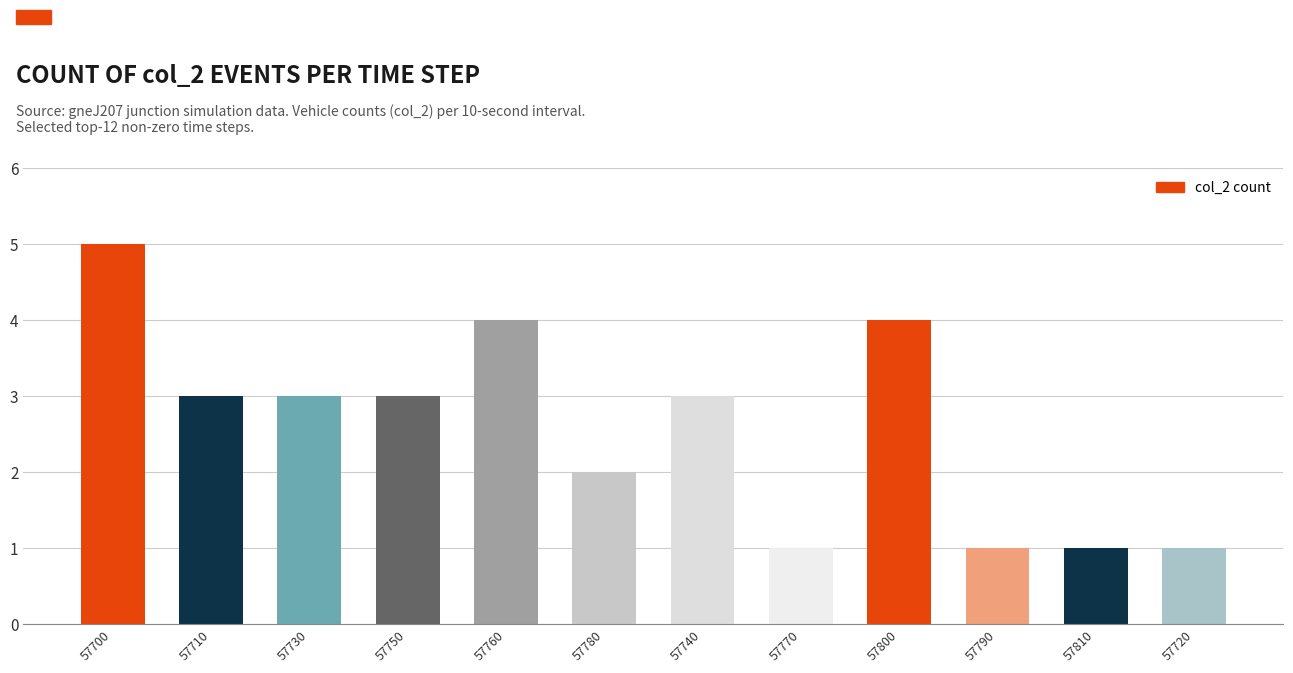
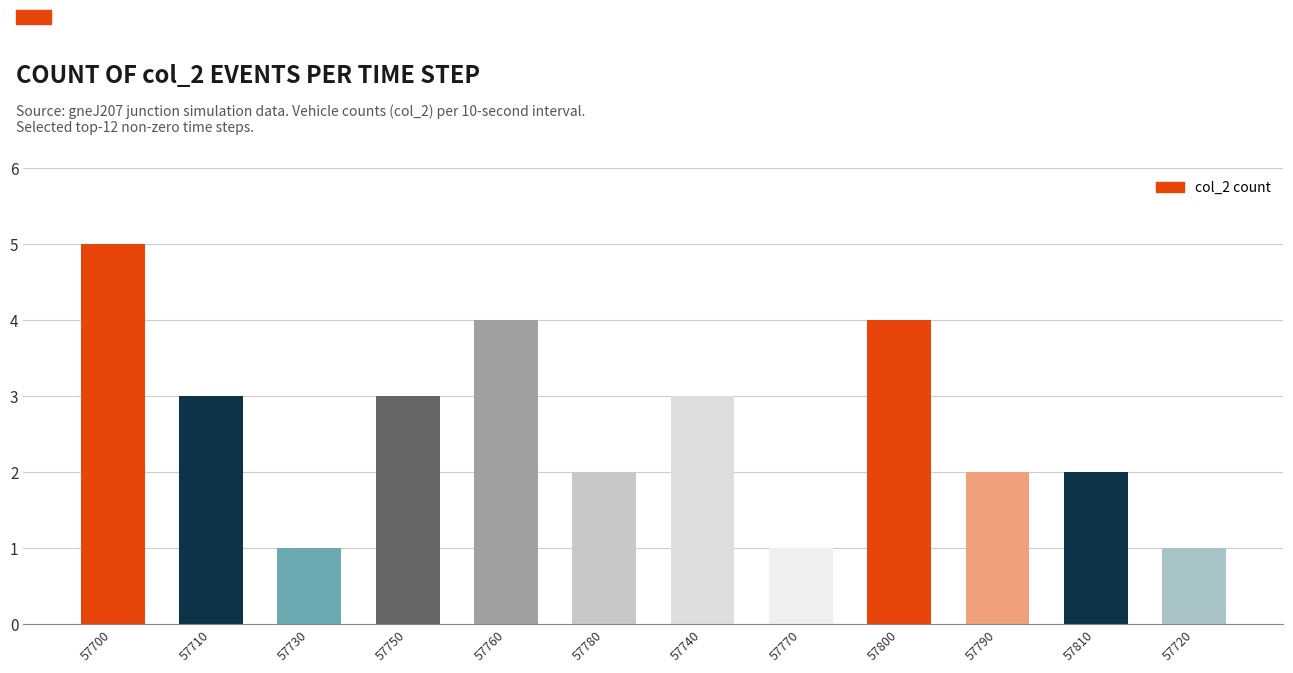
57730: 3 -> 1
57790: 1 -> 2
57810: 1 -> 2
